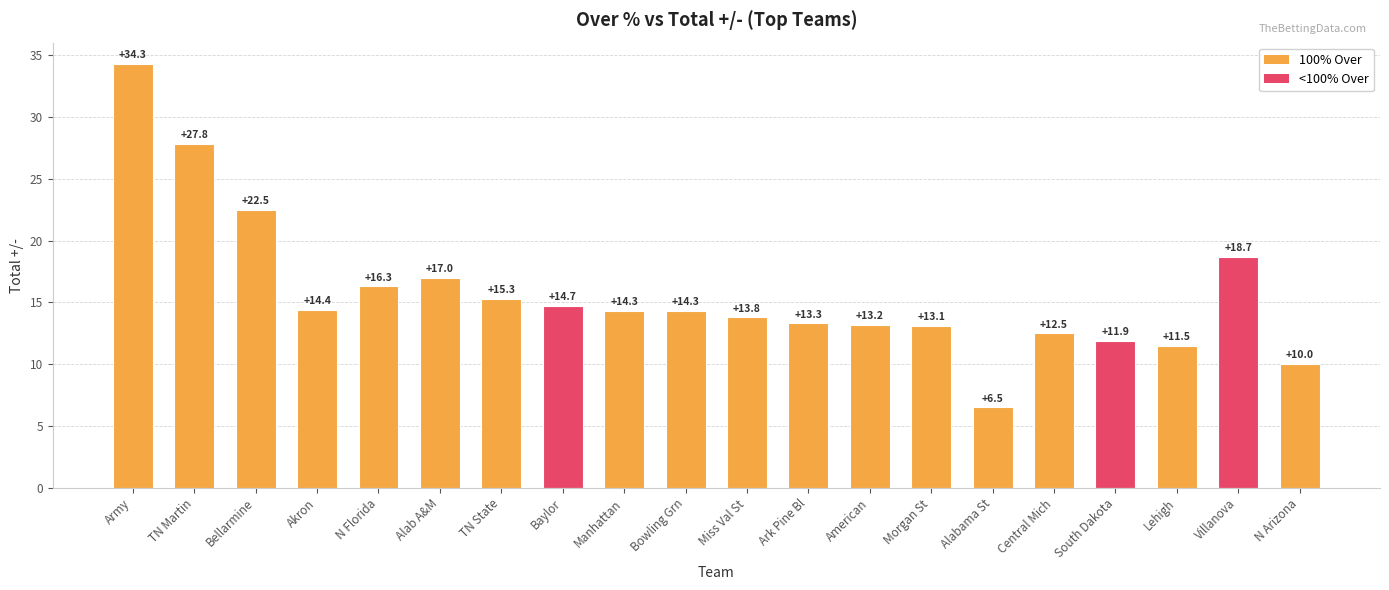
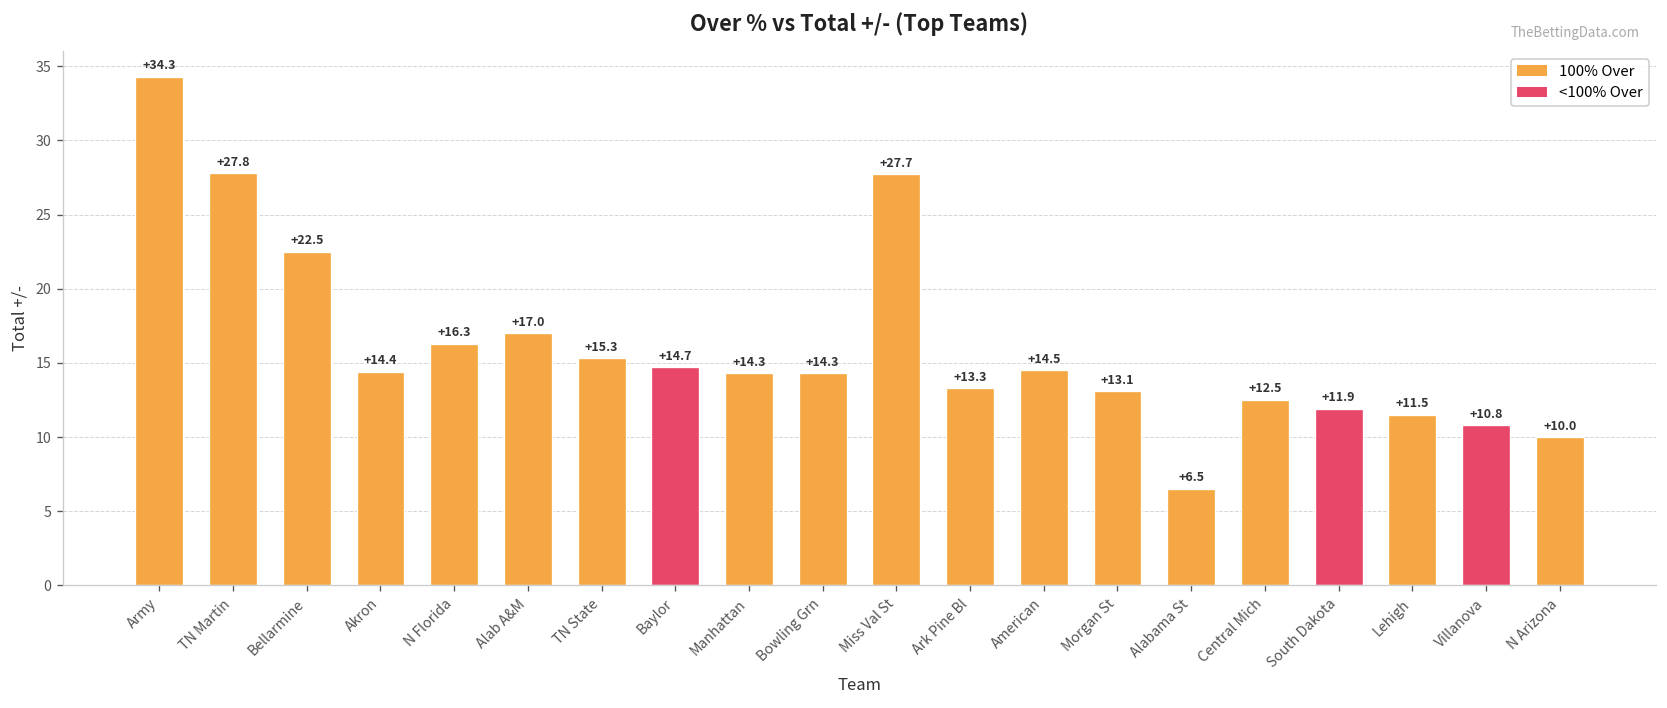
Miss Val St: +13.8 -> +27.7
American: +13.2 -> +14.5
Villanova: +18.7 -> +10.8
